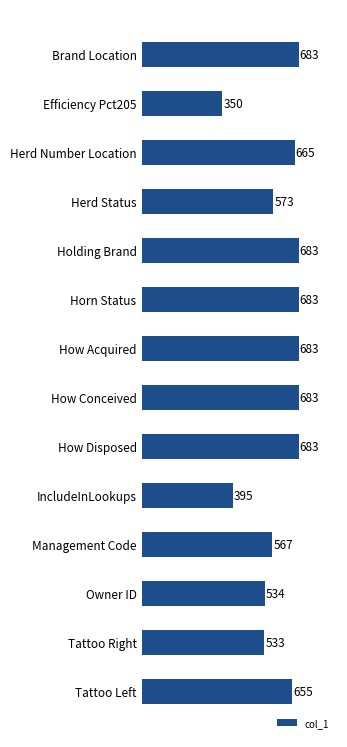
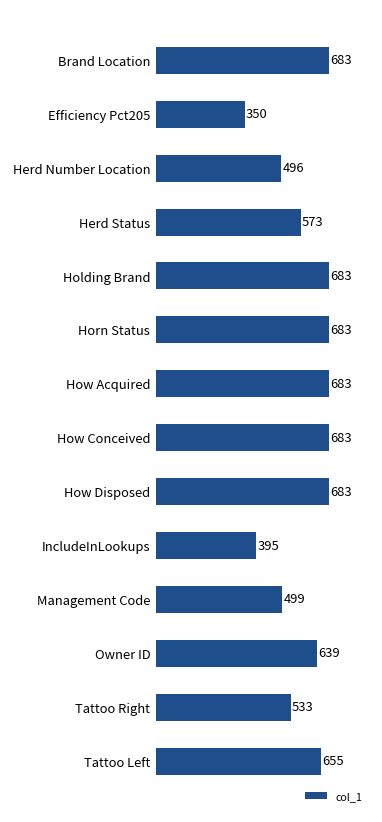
Herd Number Location: 665 -> 496
Management Code: 567 -> 499
Owner ID: 534 -> 639
